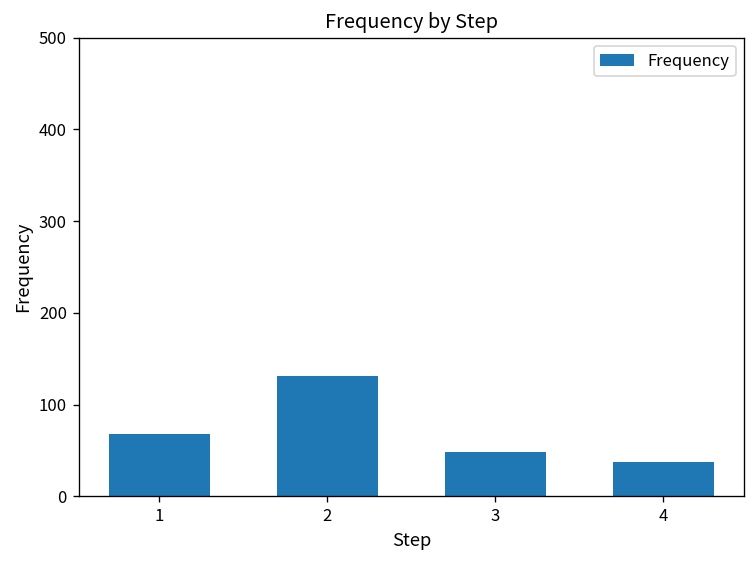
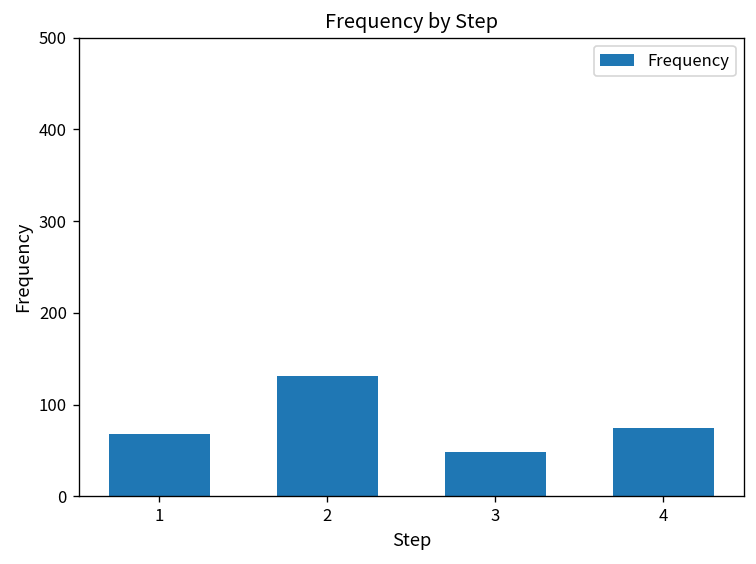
4: 40 -> 80
